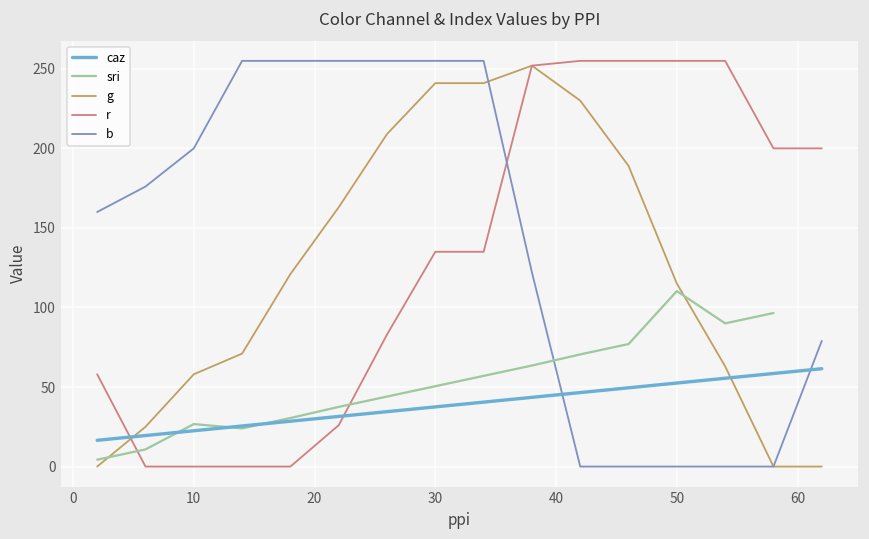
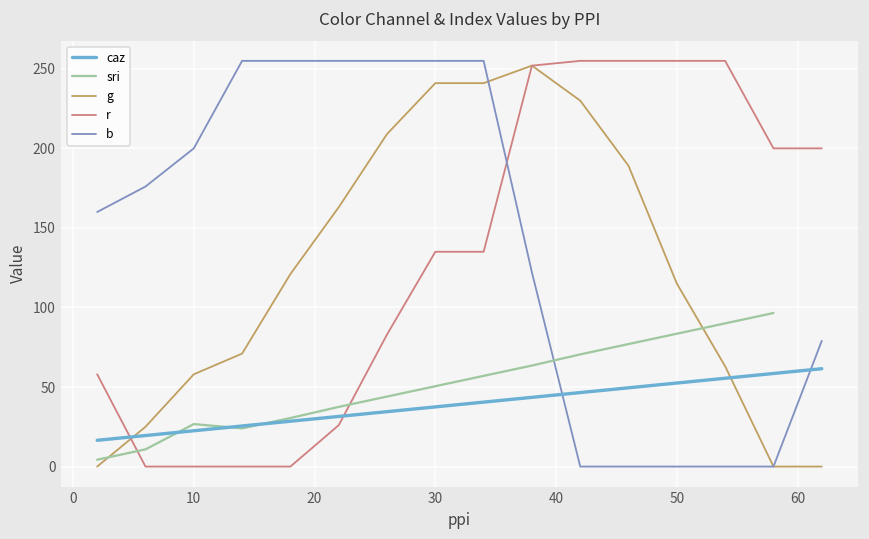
sri, 50: 110 -> 84
